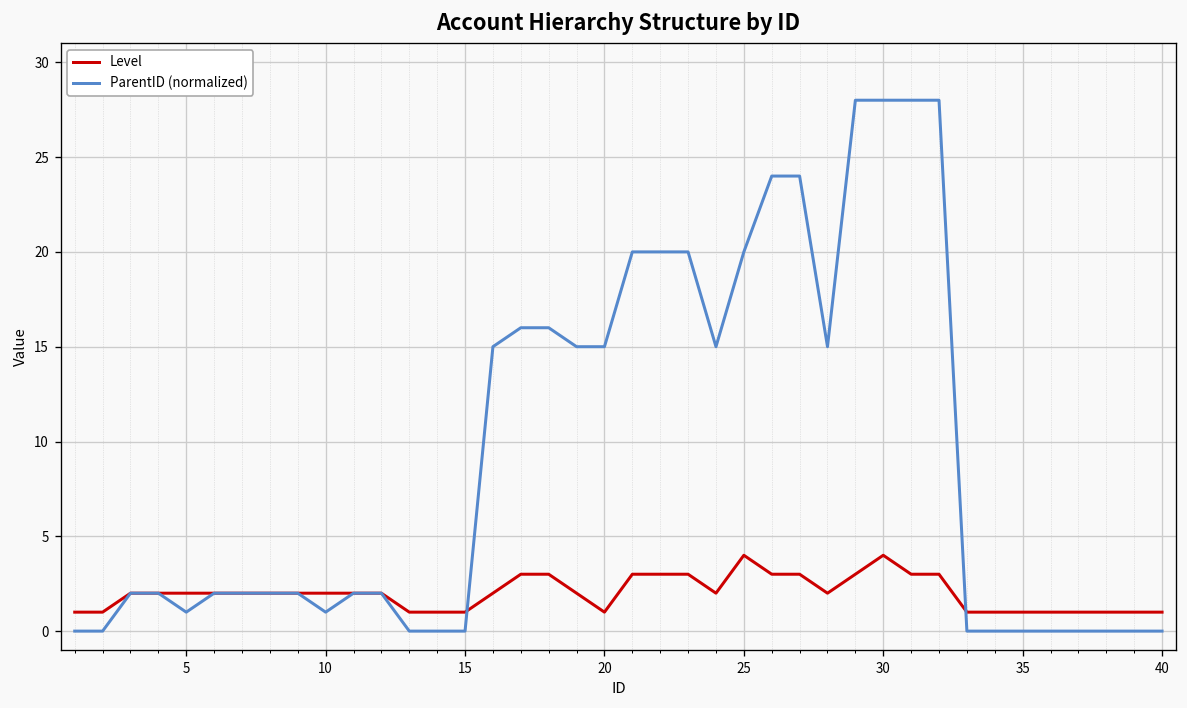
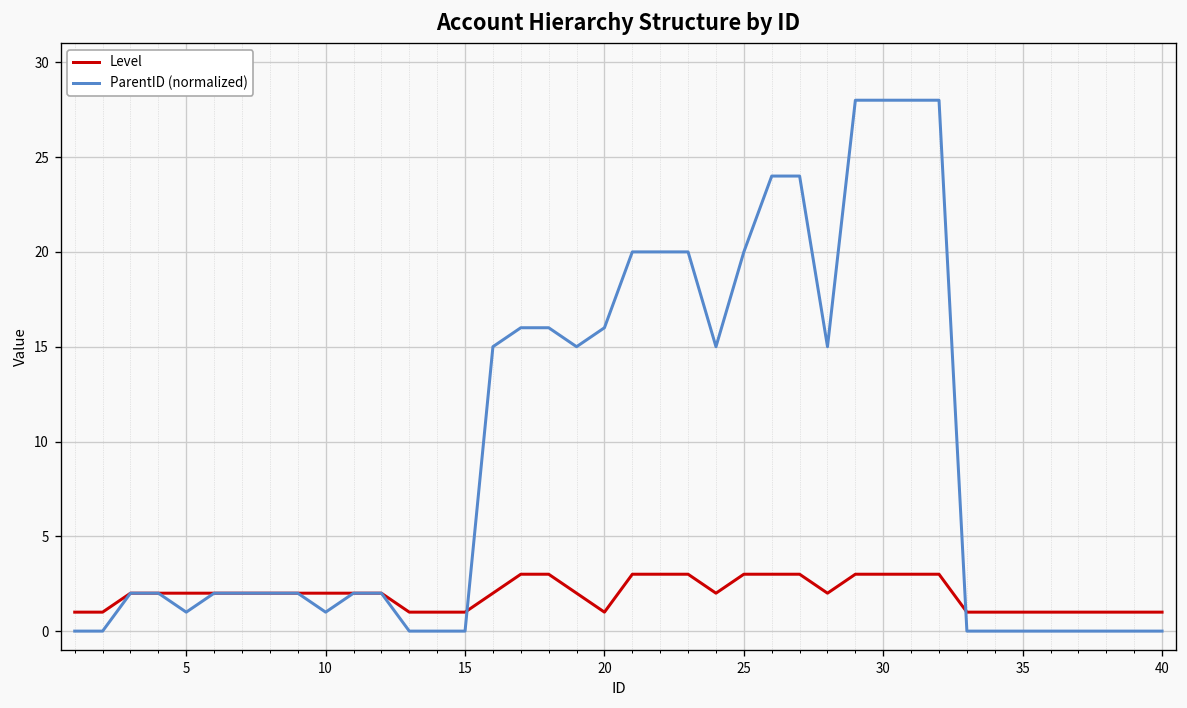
ParentID (normalized), 20: 15 -> 16
Level, 25: 4 -> 3
Level, 30: 4 -> 3
